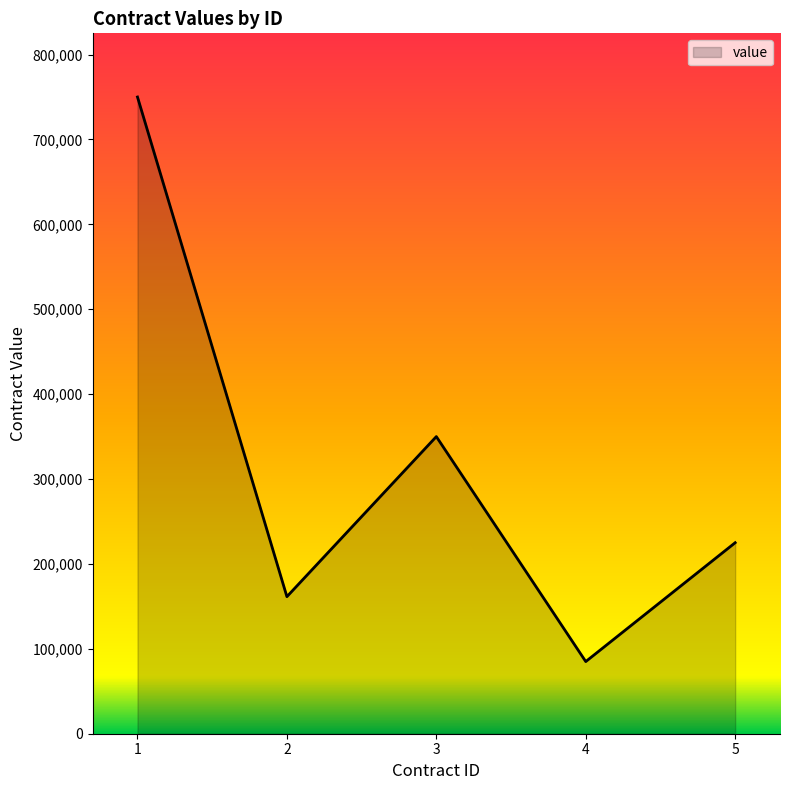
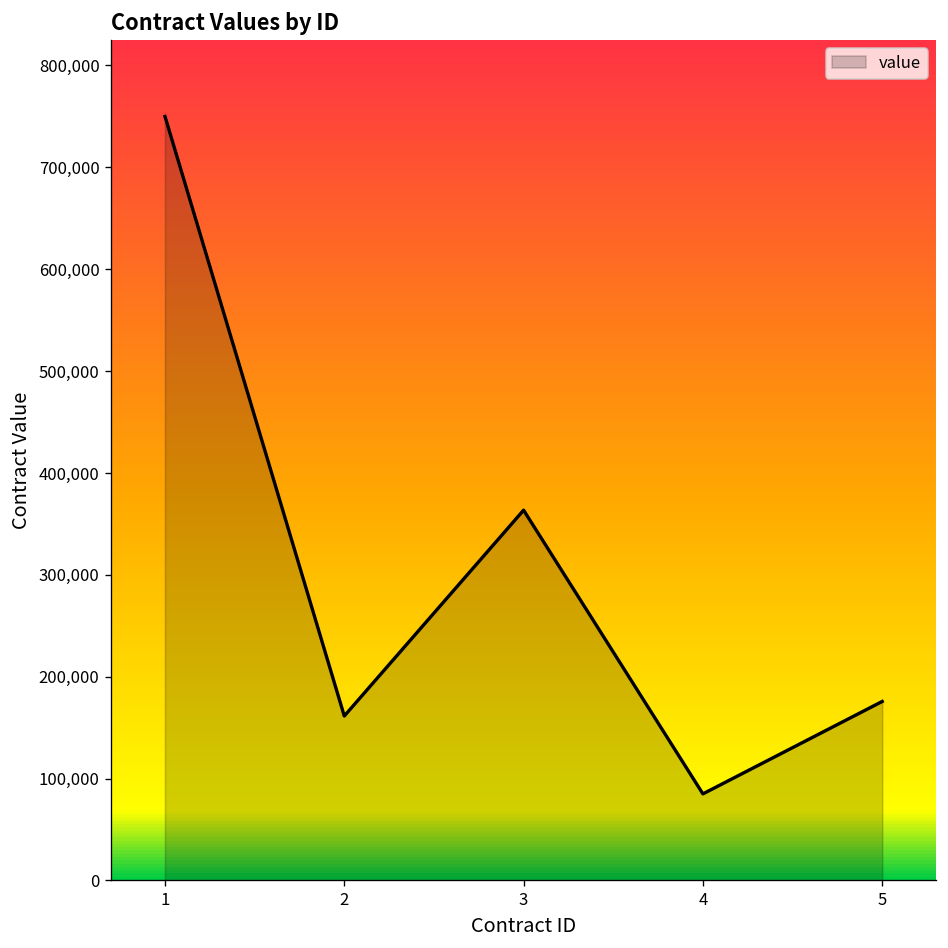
3: 350,000 -> 360,000
5: 230,000 -> 180,000
